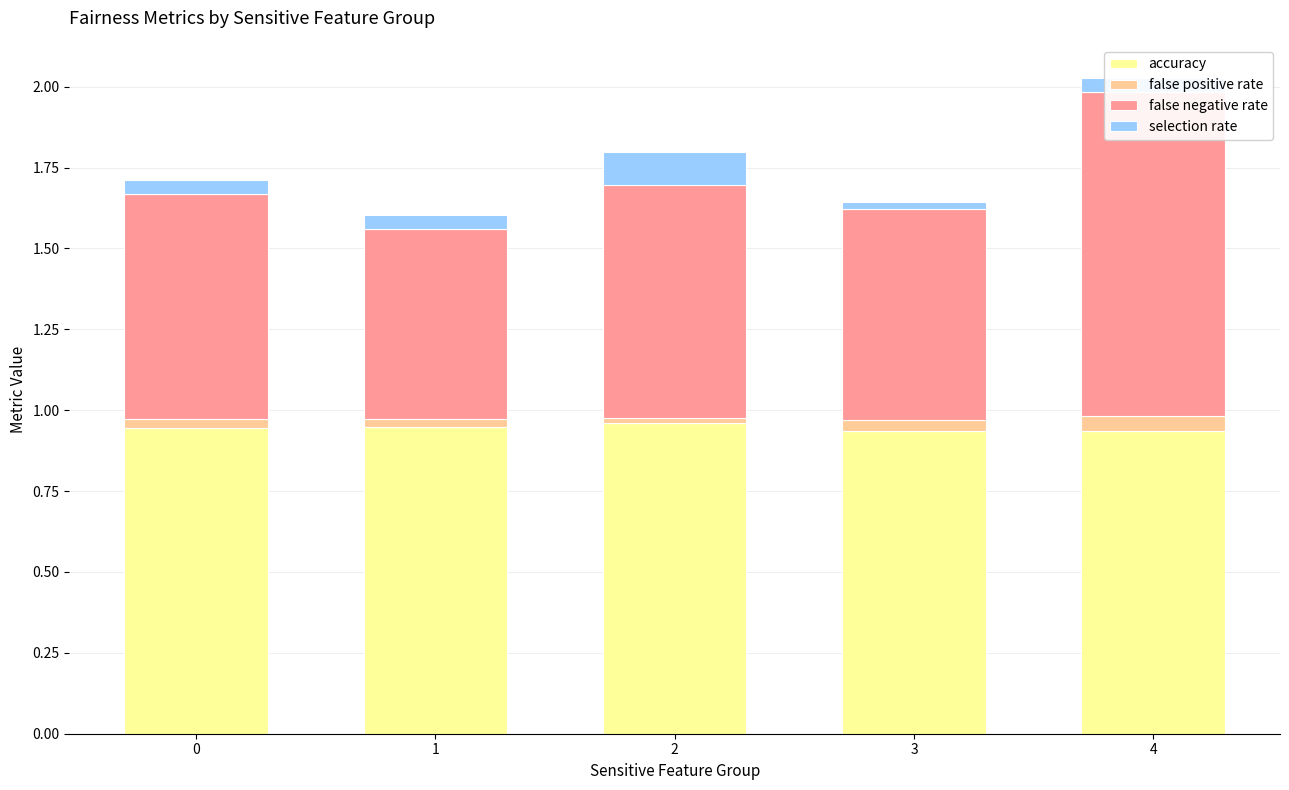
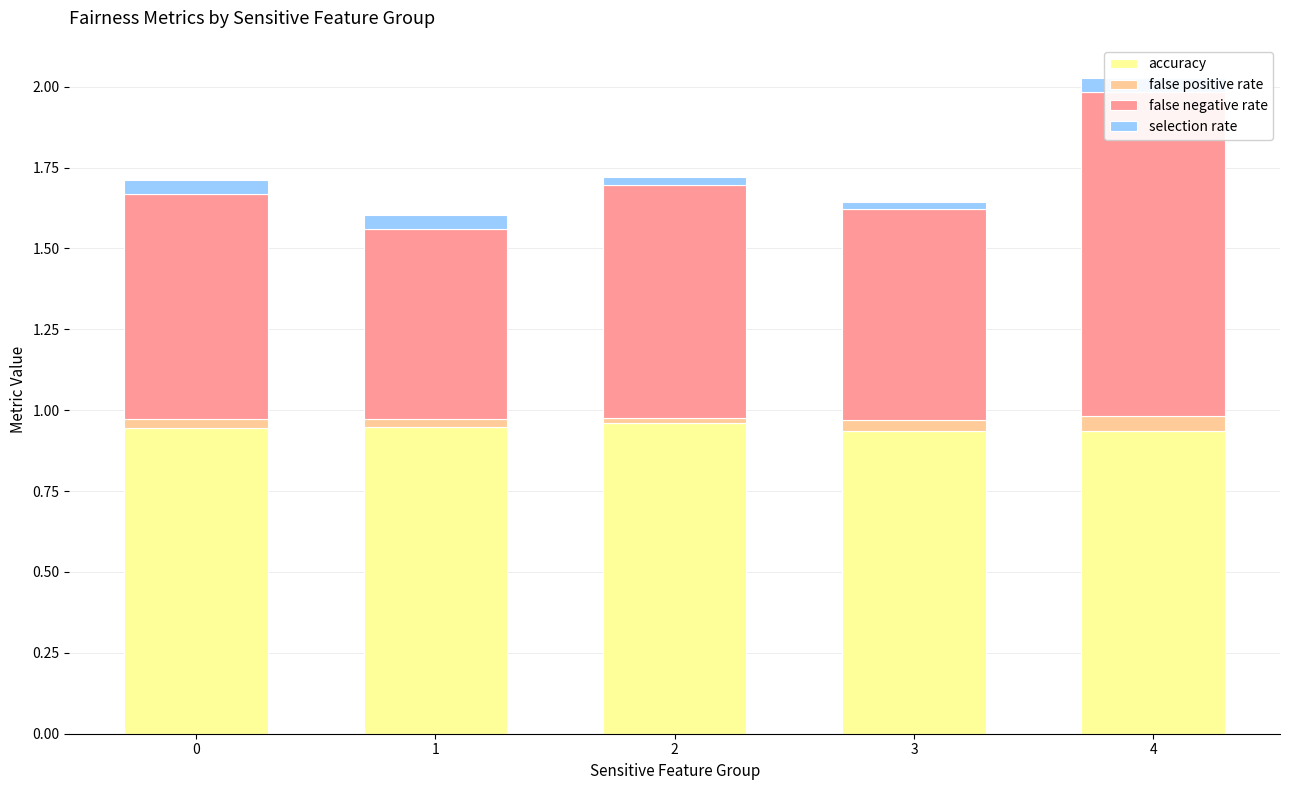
selection rate, 2: 0.10 -> 0.03
